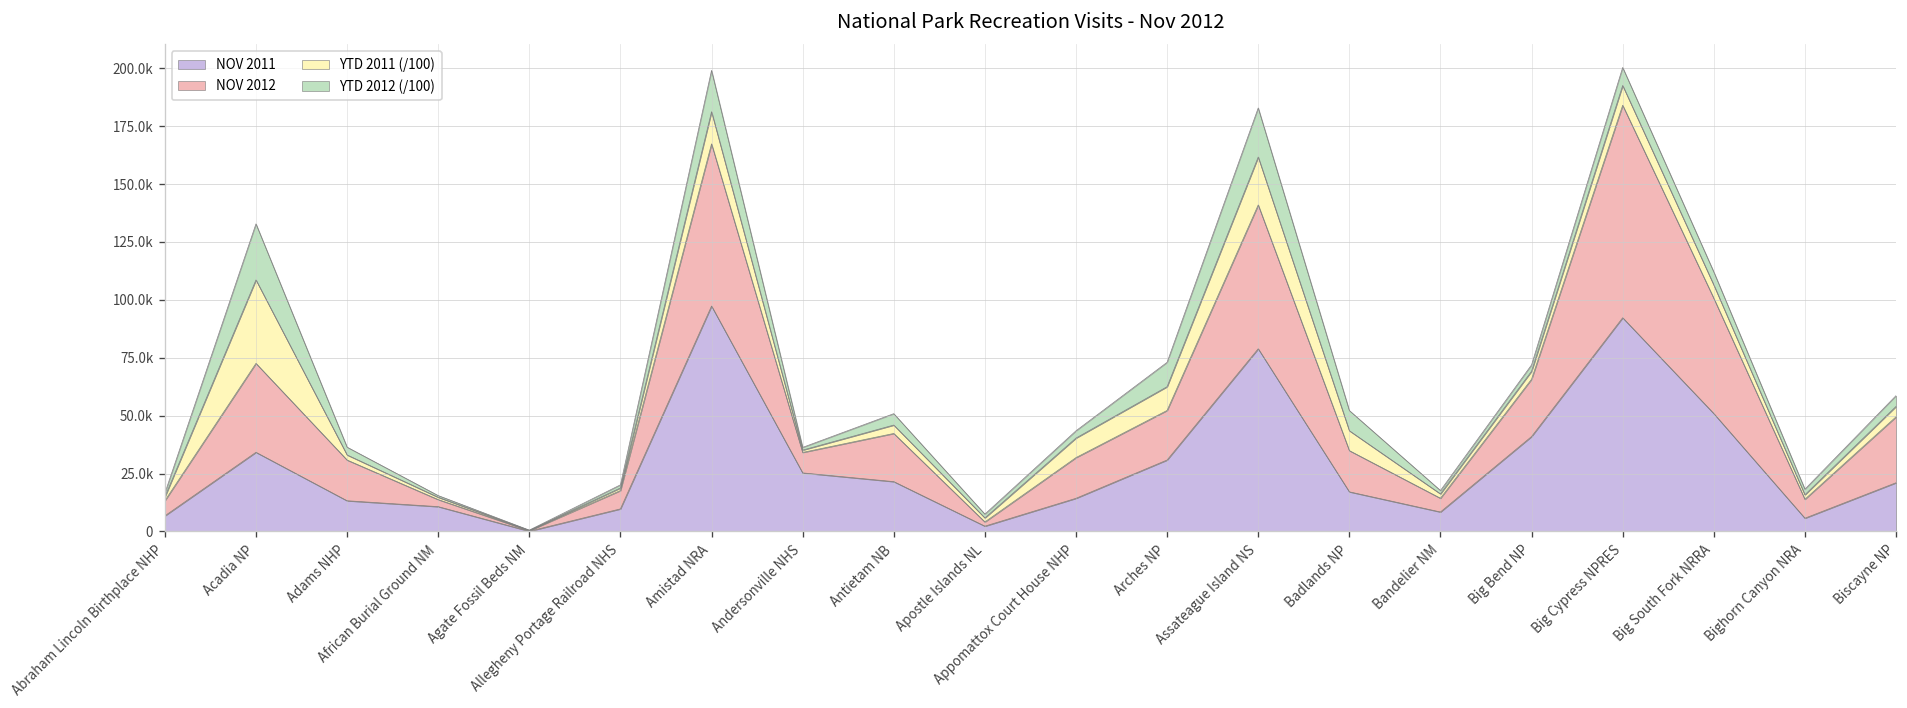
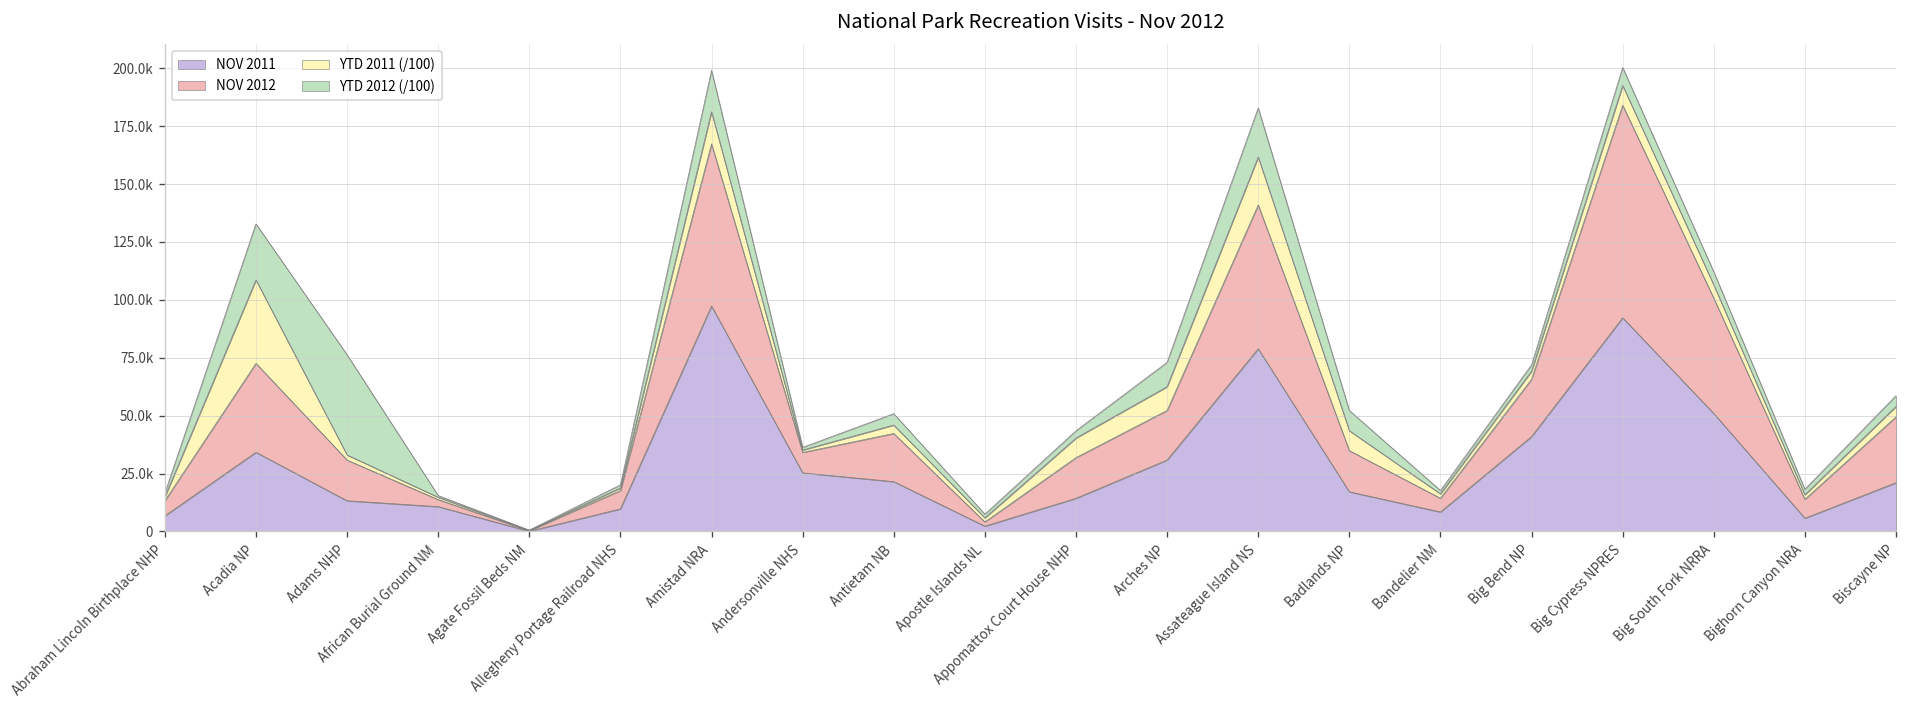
YTD 2012 (/100), Adams NHP: 3000 -> 43000
